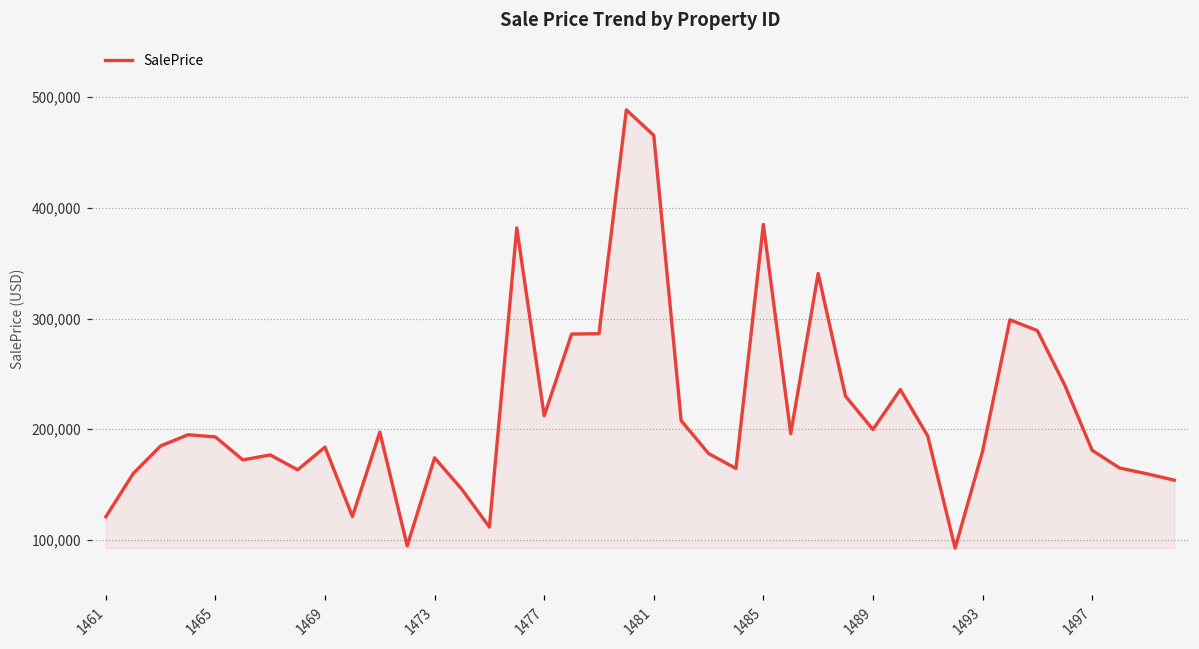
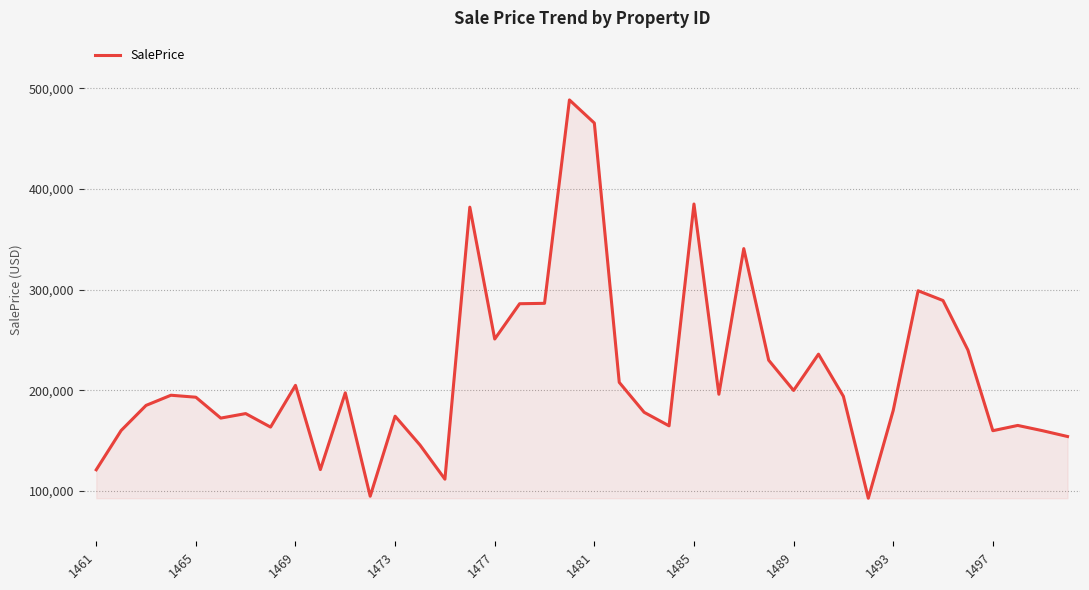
1469: 184,000 -> 205,000
1477: 212,000 -> 251,000
1497: 181,000 -> 160,000
